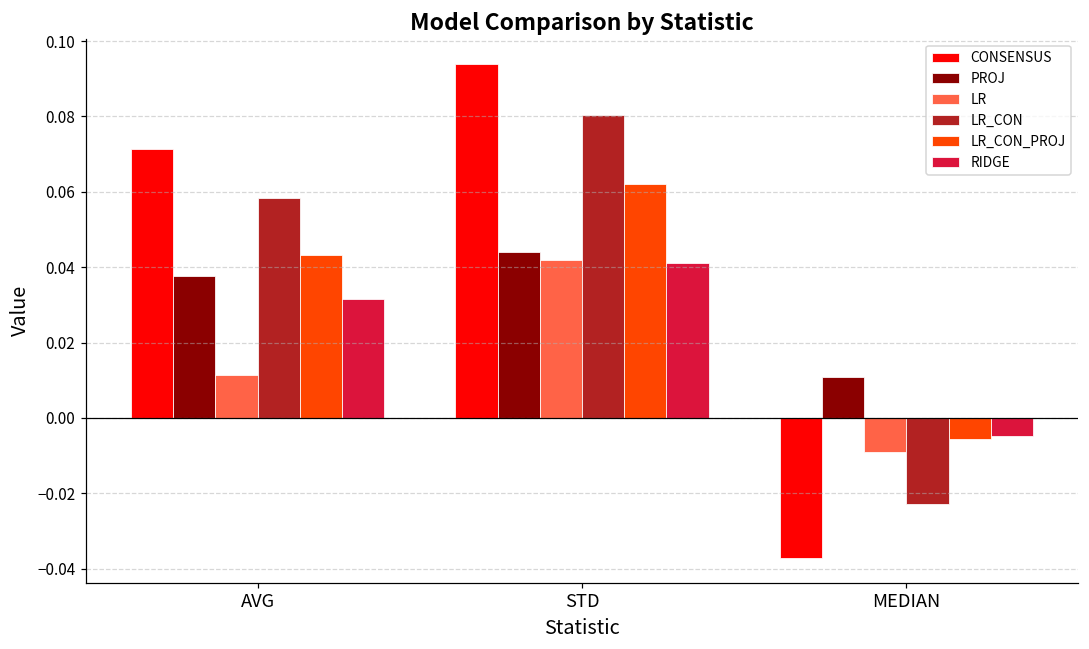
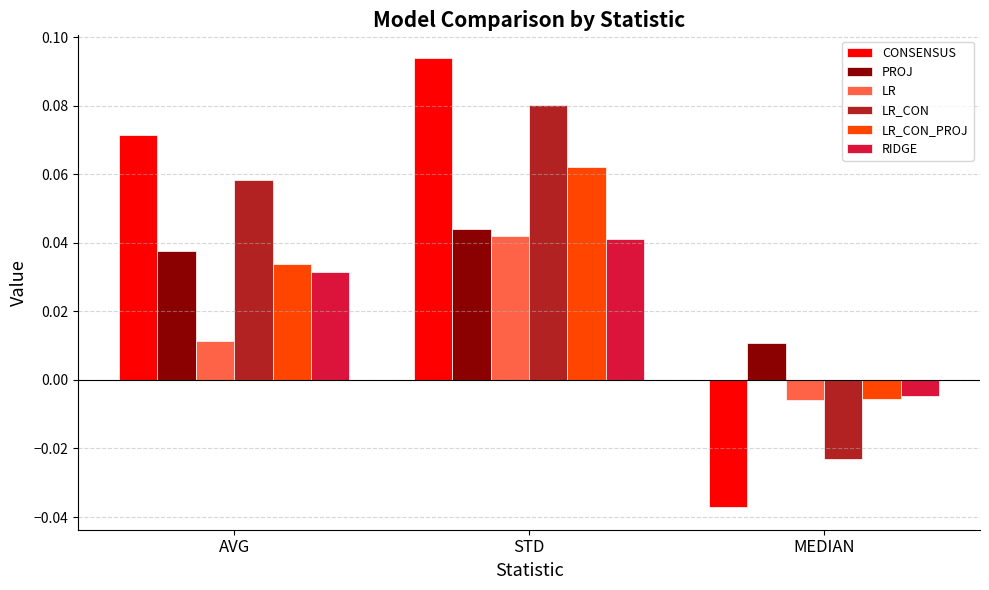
LR_CON_PROJ, AVG: 0.043 -> 0.034
LR, MEDIAN: -0.009 -> -0.006
